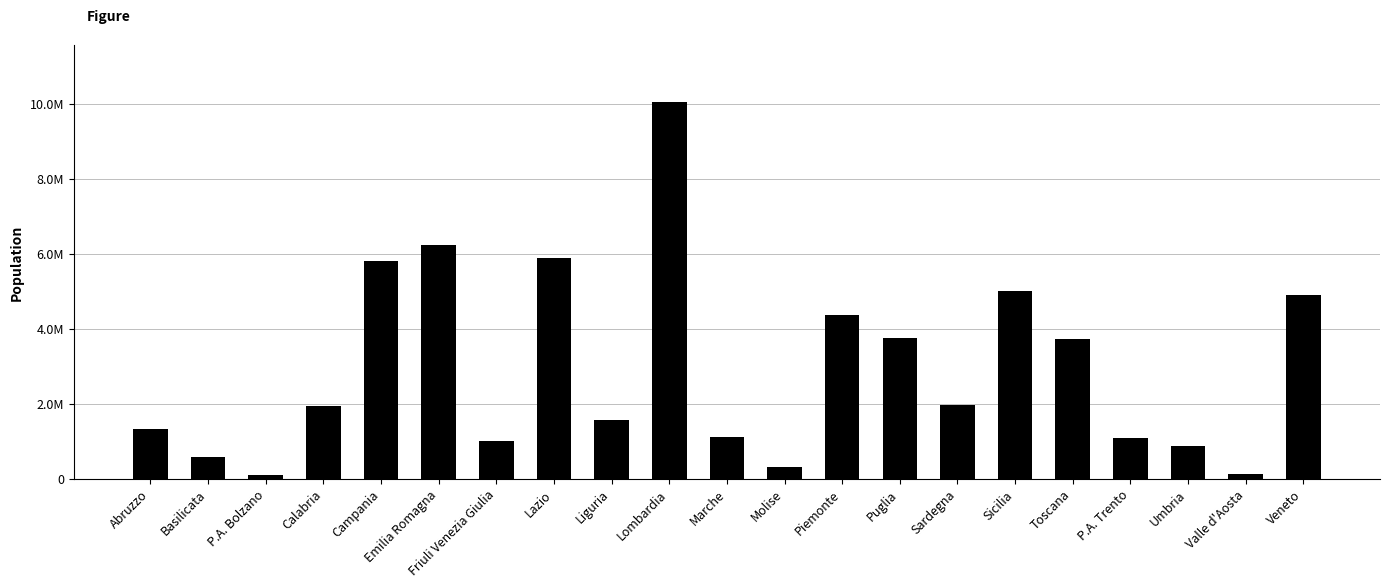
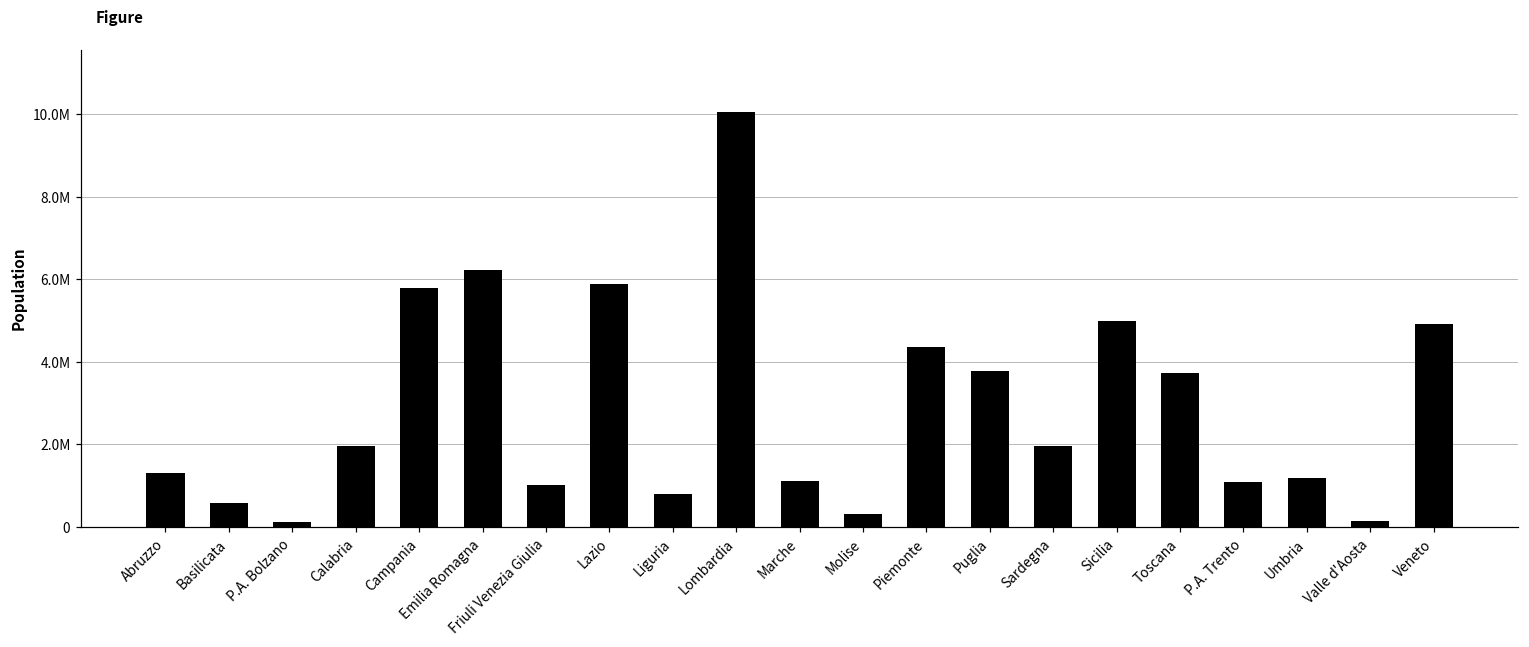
Liguria: 1600000 -> 800000
Umbria: 900000 -> 1200000
